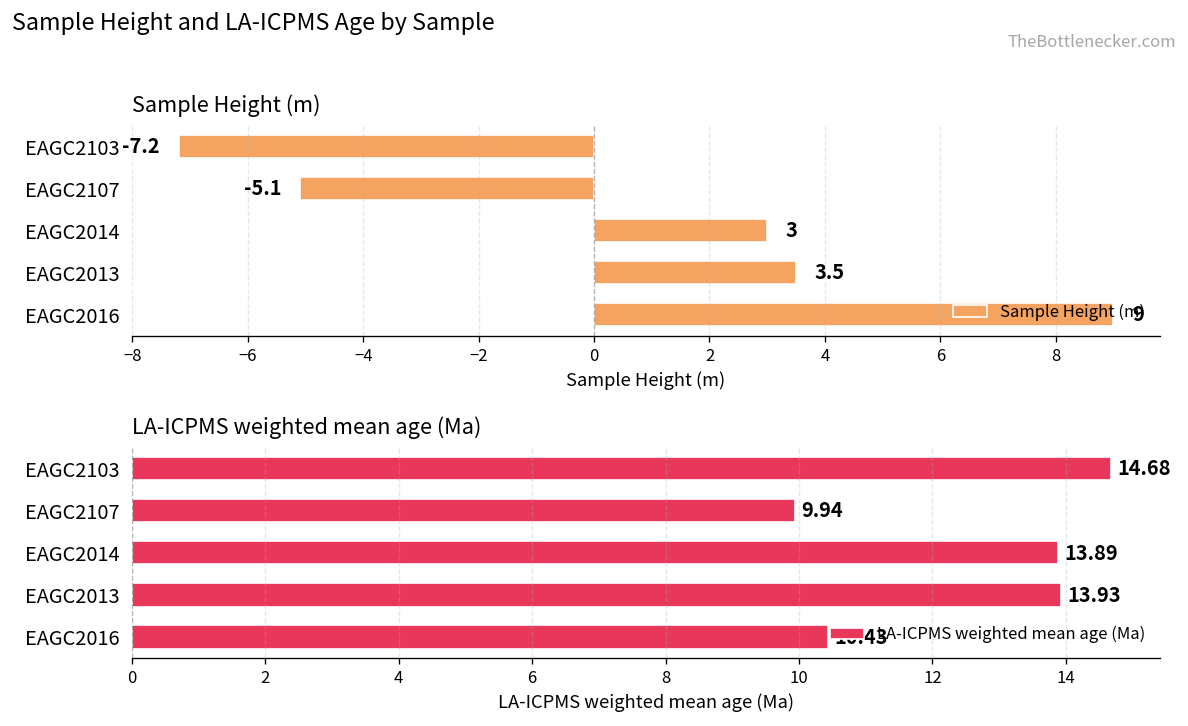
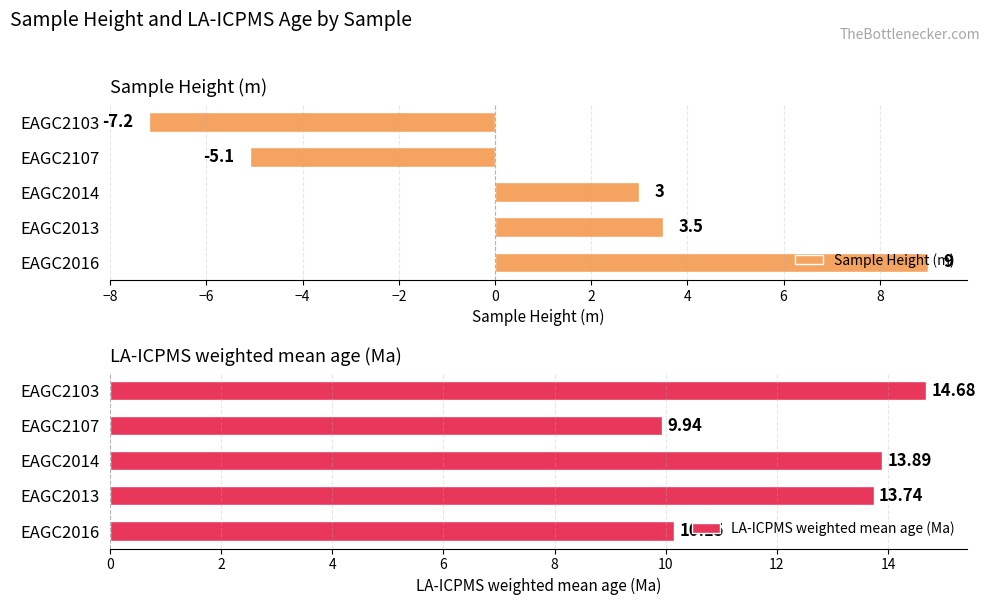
LA-ICPMS weighted mean age (Ma), EAGC2013: 13.93 -> 13.74
LA-ICPMS weighted mean age (Ma), EAGC2016: 10.43 -> 10.15
